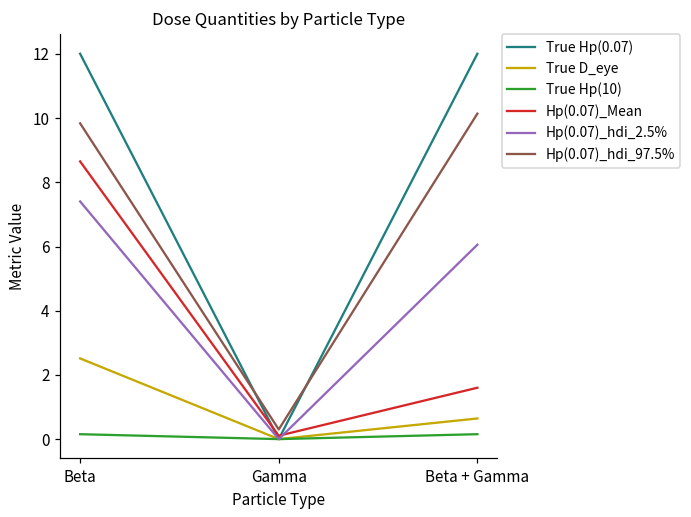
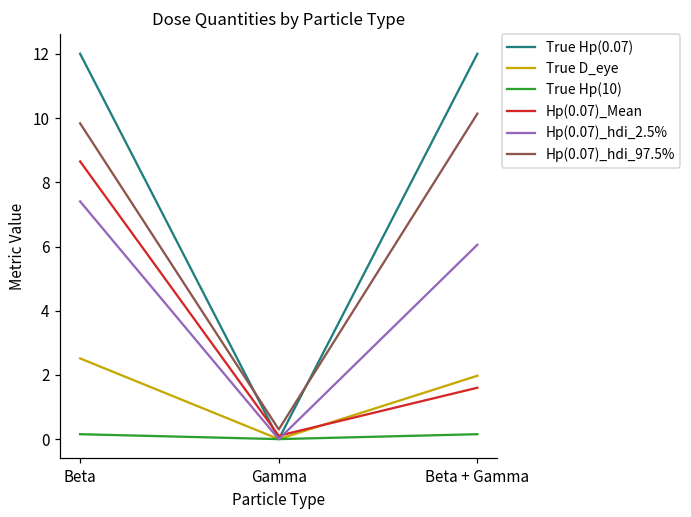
True D_eye, Beta + Gamma: 0.6 -> 2.0
